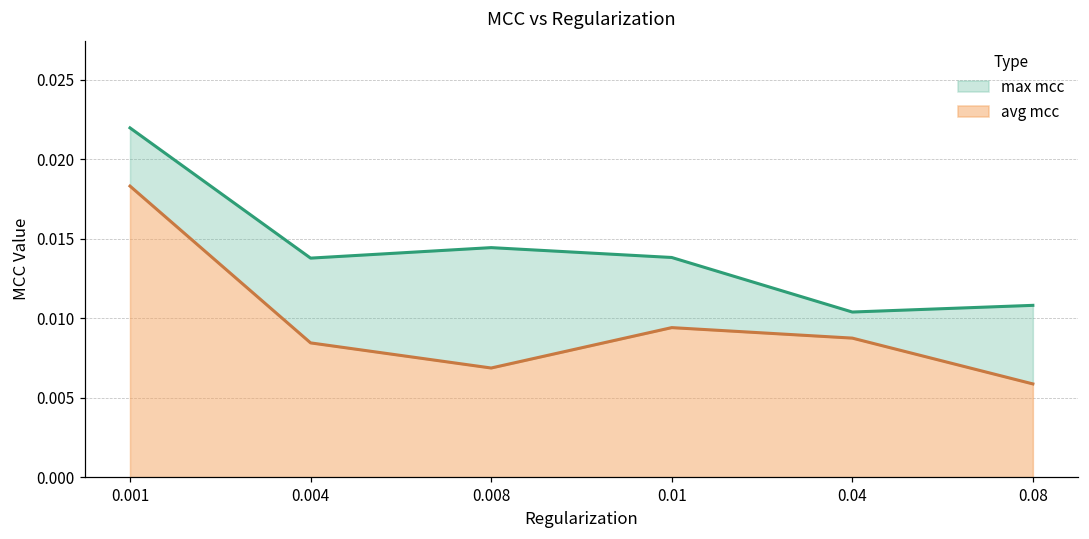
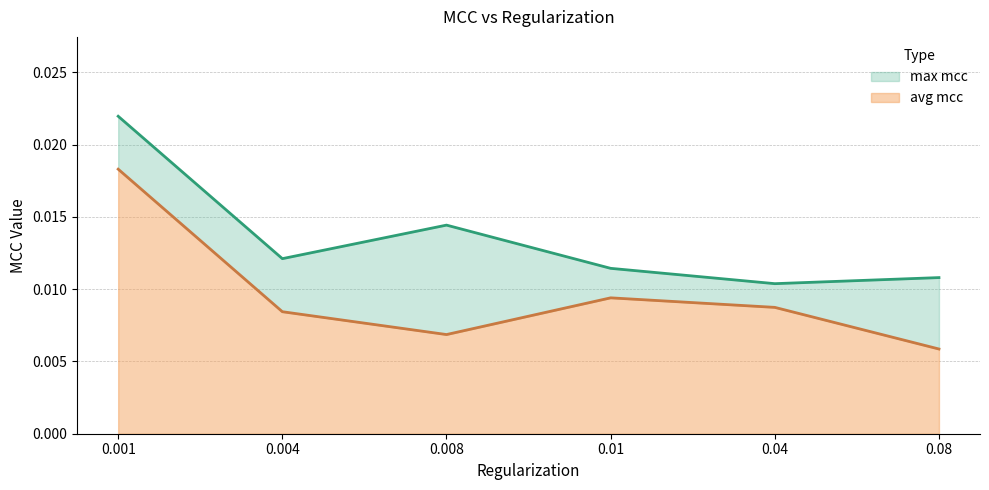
max mcc, 0.004: 0.0138 -> 0.0121
max mcc, 0.01: 0.0138 -> 0.0114
